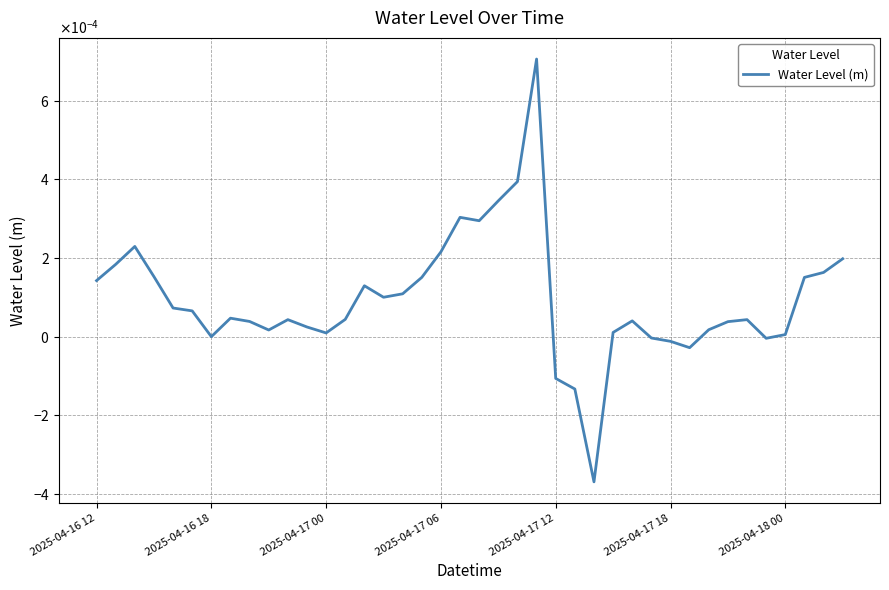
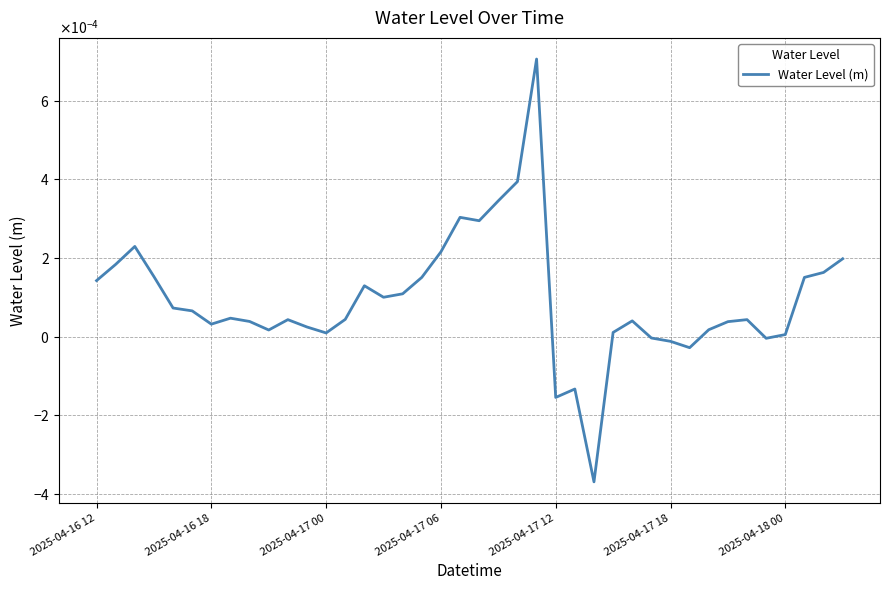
2025-04-16 18: 0.00000 -> 0.00003
2025-04-17 12: -0.00011 -> -0.00015
